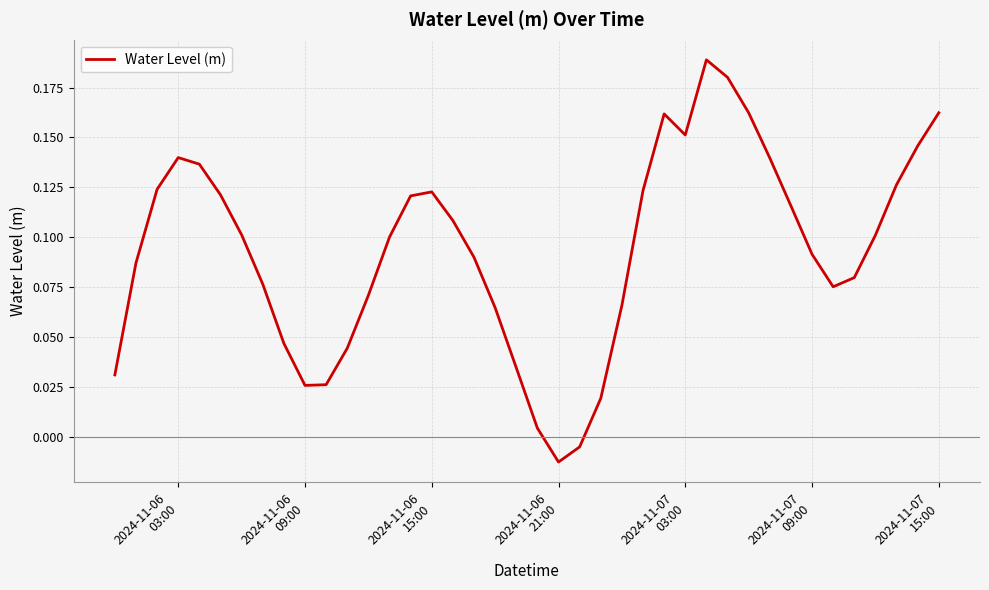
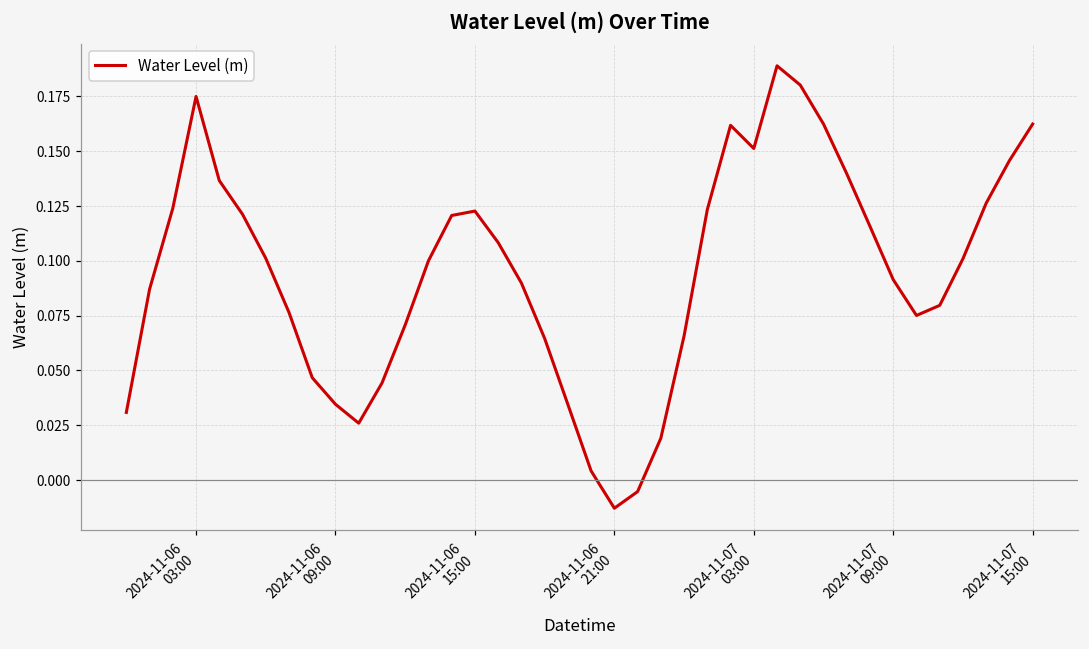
2024-11-06 03:00: 0.140 -> 0.175
2024-11-06 09:00: 0.026 -> 0.035
